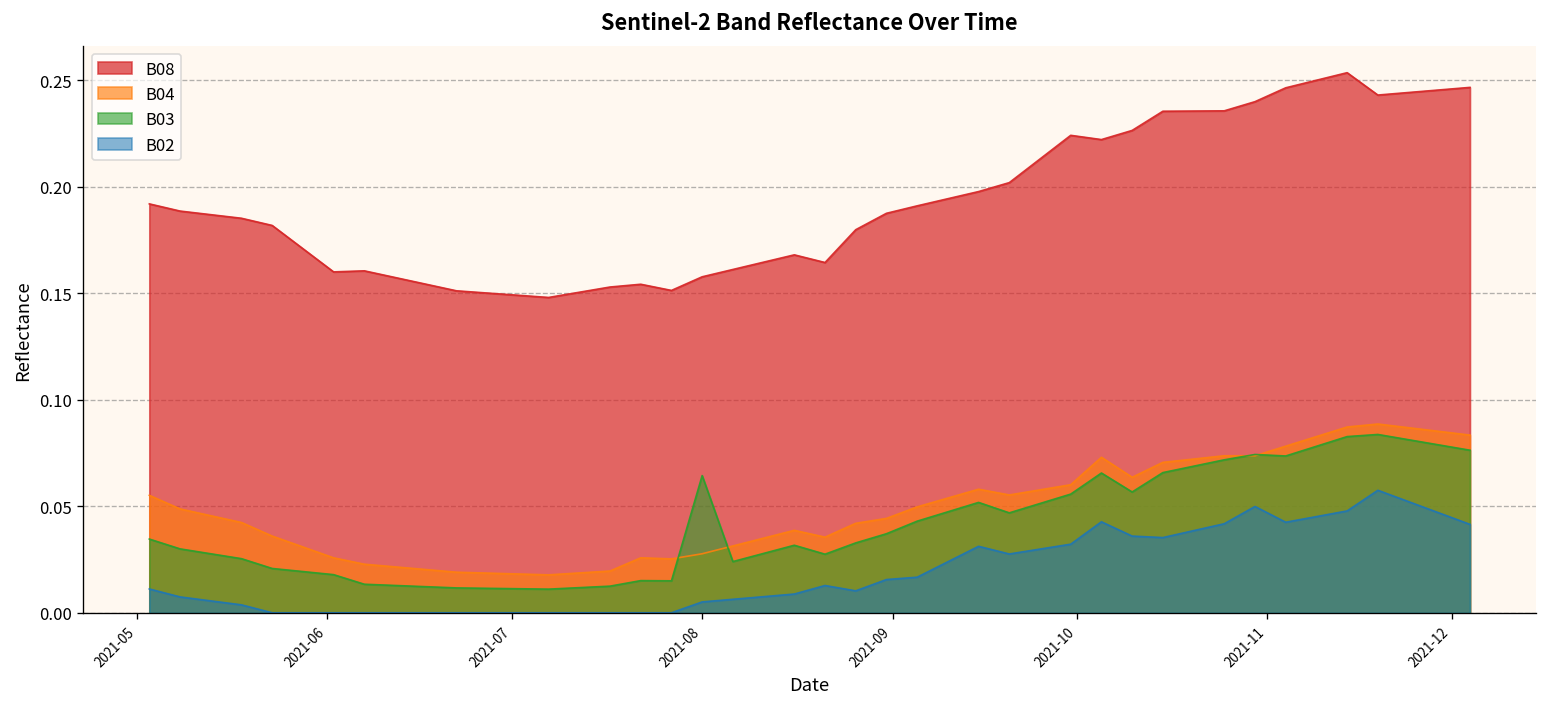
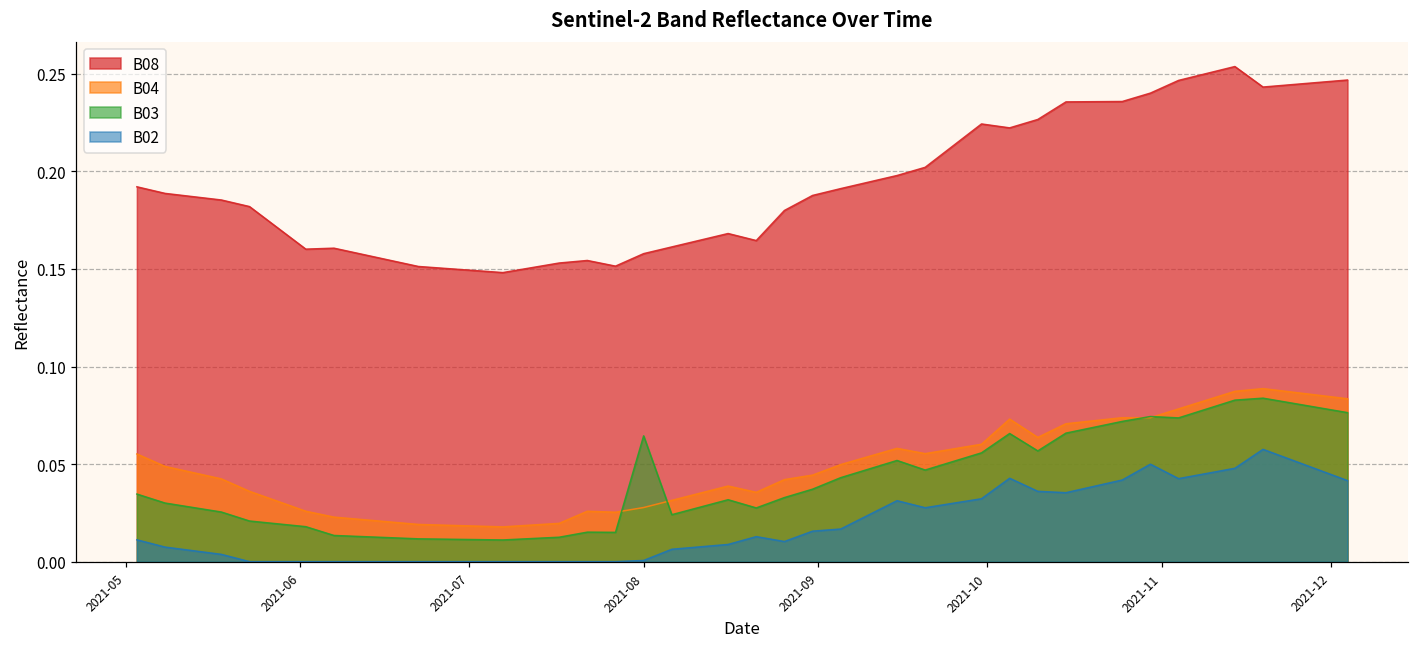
B02, 2021-08: 0.005 -> 0.001
